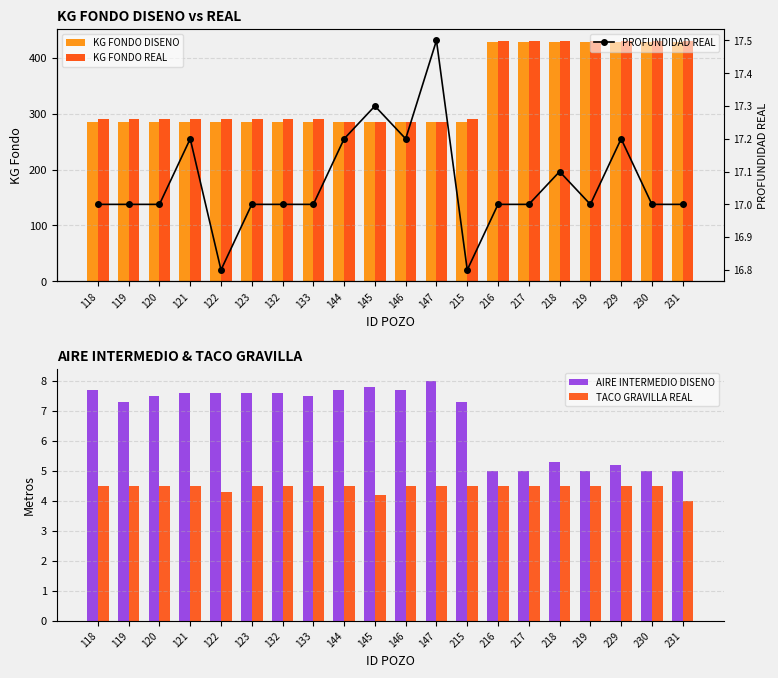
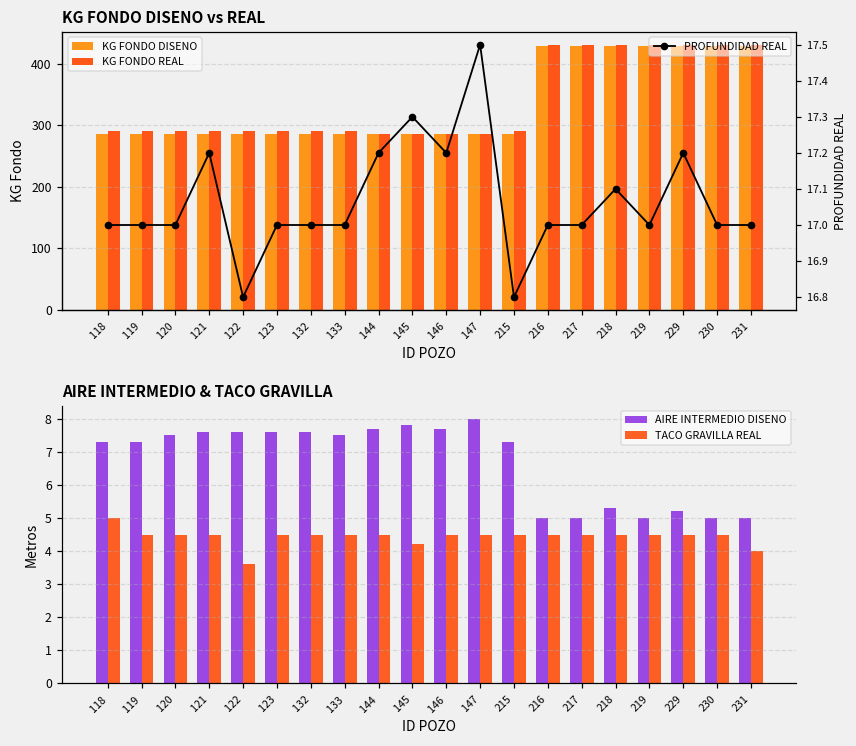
AIRE INTERMEDIO & TACO GRAVILLA, AIRE INTERMEDIO DISENO, 118: 7.7 -> 7.3
AIRE INTERMEDIO & TACO GRAVILLA, TACO GRAVILLA REAL, 118: 4.5 -> 5.0
AIRE INTERMEDIO & TACO GRAVILLA, TACO GRAVILLA REAL, 122: 4.3 -> 3.6
